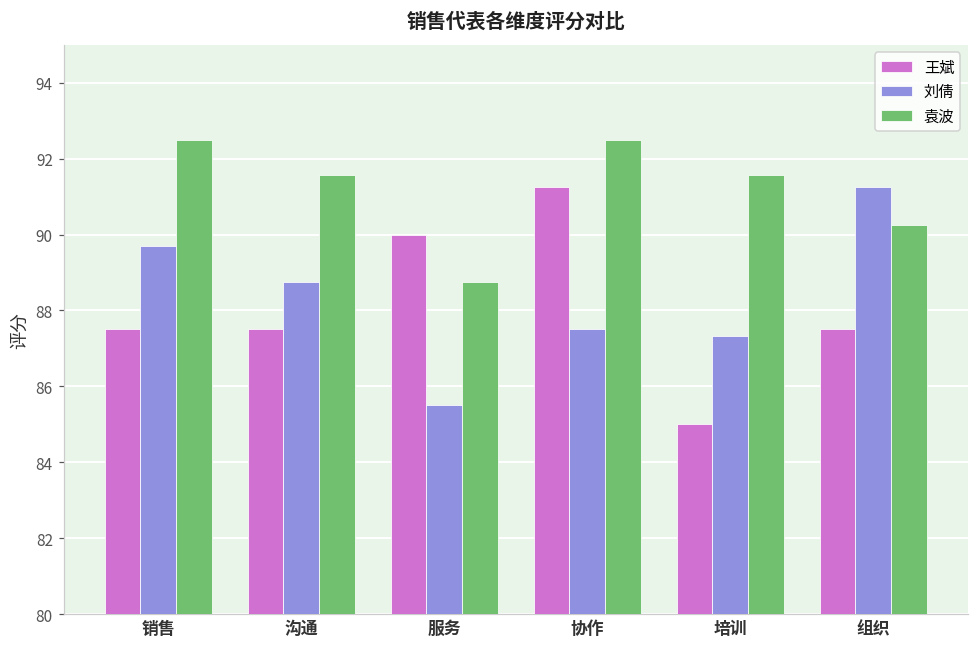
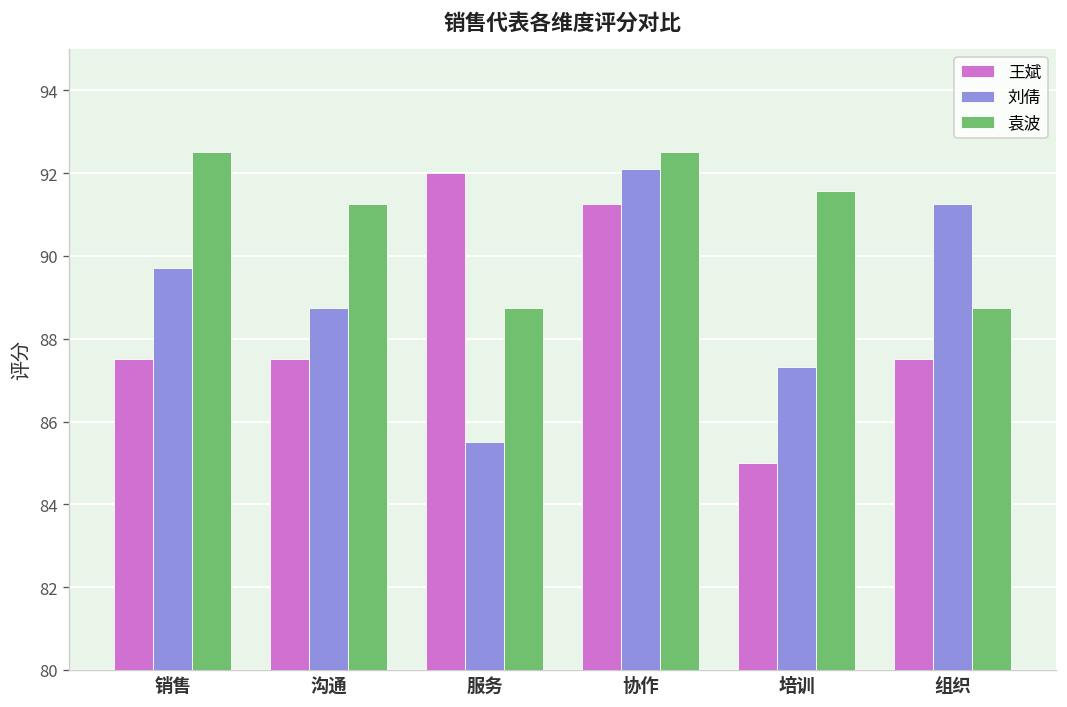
袁波, 沟通: 91.6 -> 91.3
王斌, 服务: 90 -> 92
刘倩, 协作: 87.5 -> 92.1
袁波, 组织: 90.3 -> 88.8
